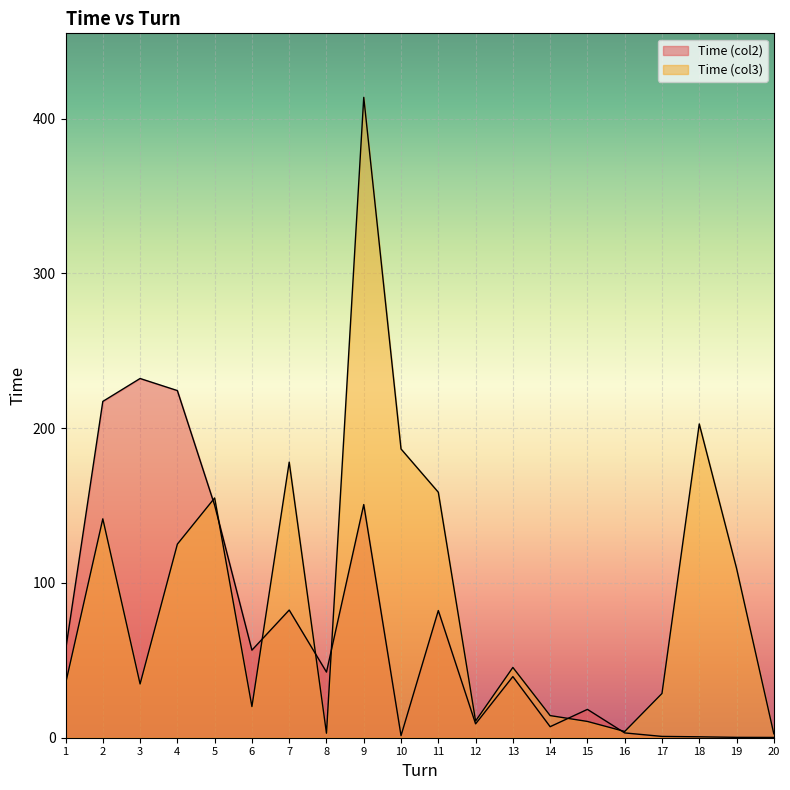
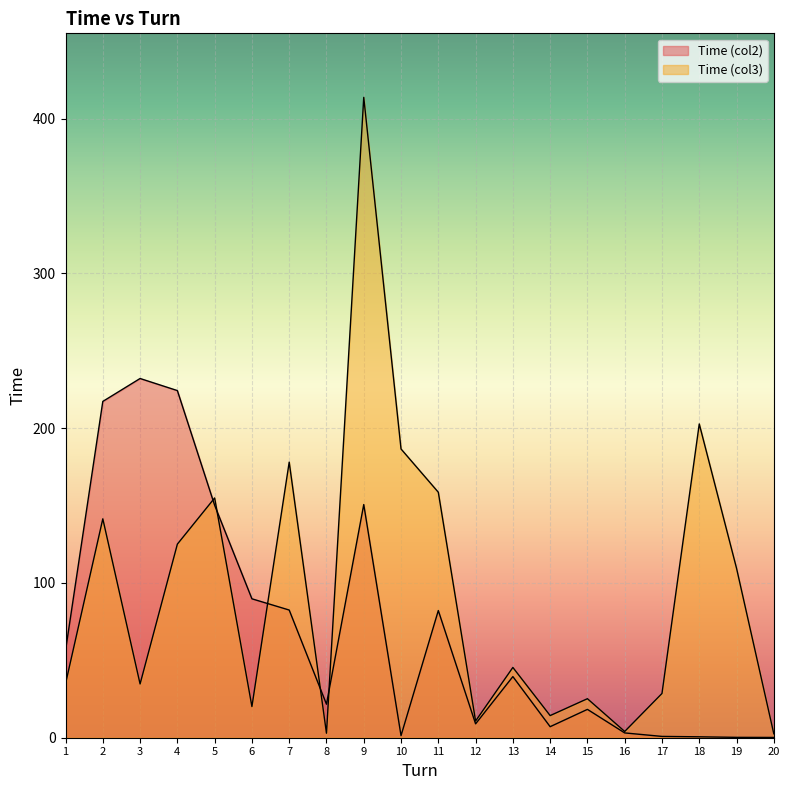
Time (col2), 6: 57 -> 90
Time (col2), 8: 42 -> 22
Time (col3), 15: 11 -> 25
